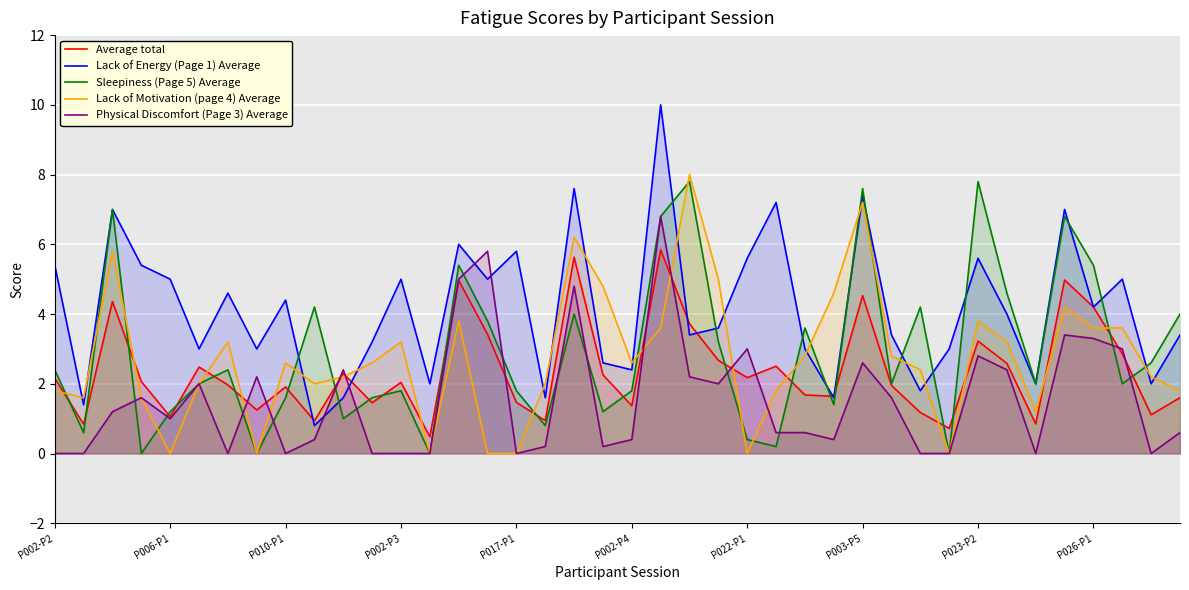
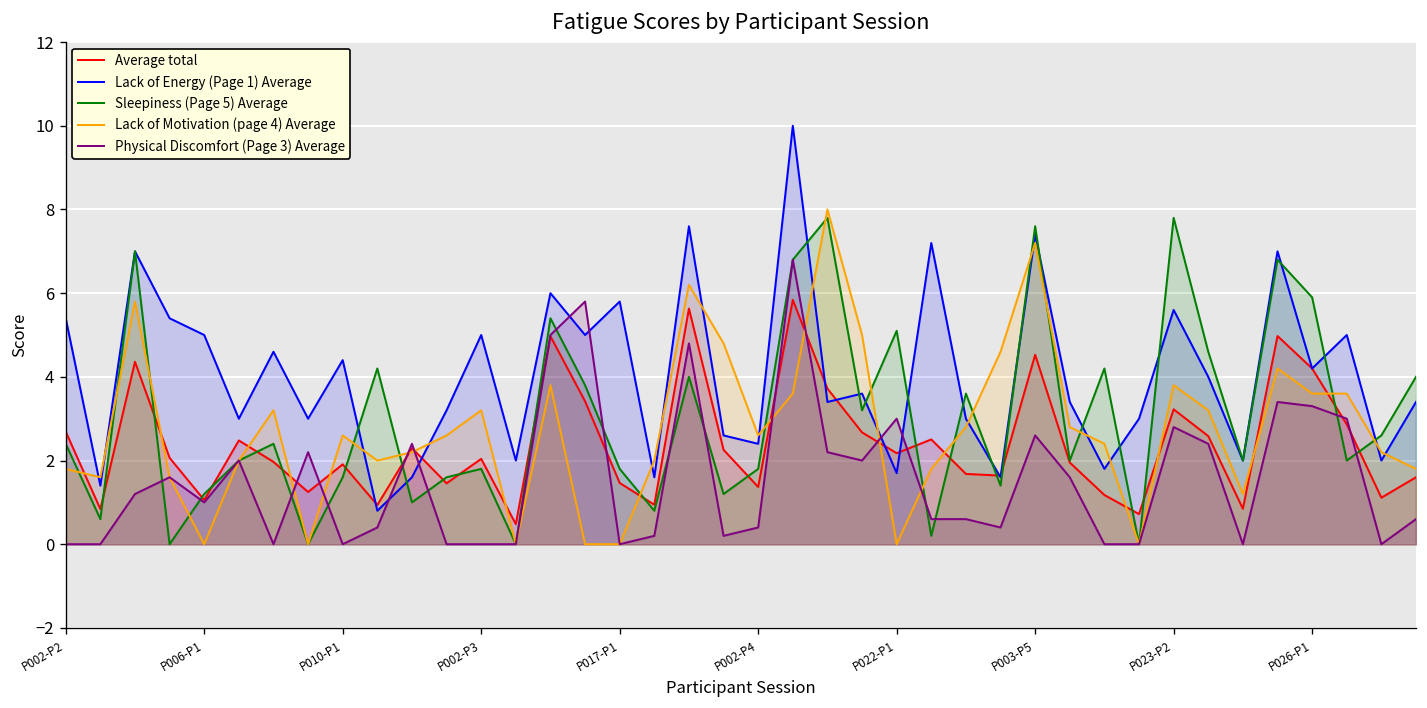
Average total, P002-P2: 2.2 -> 2.7
Lack of Energy (Page 1) Average, P022-P1: 5.6 -> 1.7
Sleepiness (Page 5) Average, P022-P1: 0.4 -> 5.1
Sleepiness (Page 5) Average, P026-P1: 5.4 -> 5.9
